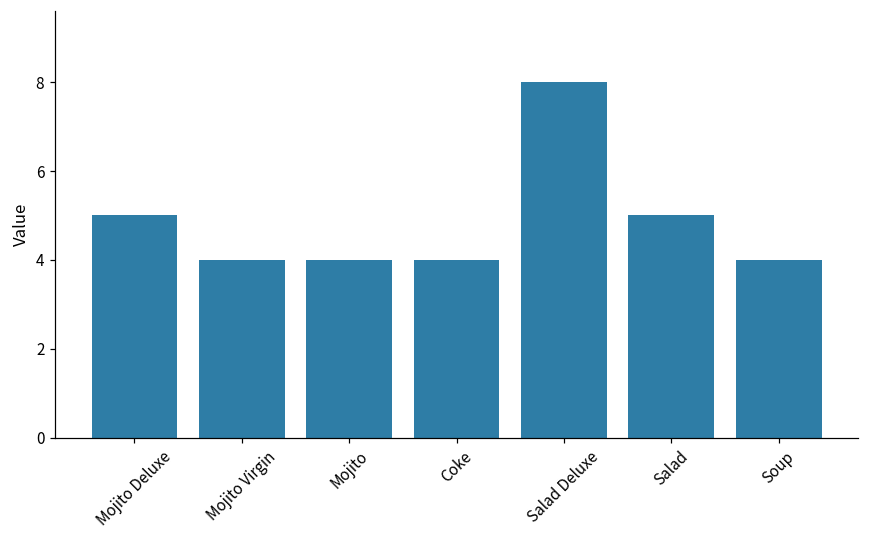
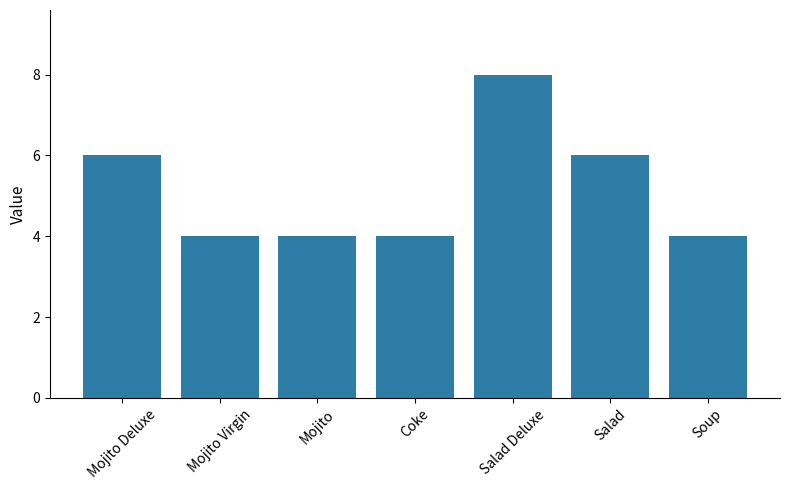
Mojito Deluxe: 5 -> 6
Salad: 5 -> 6
